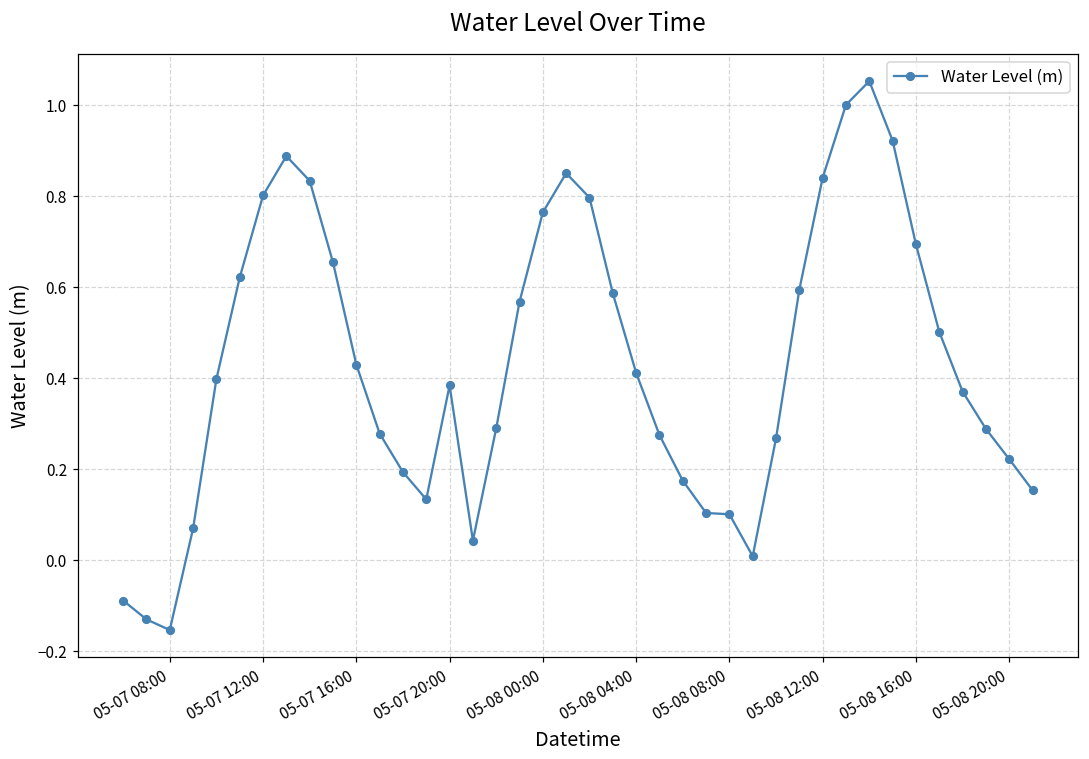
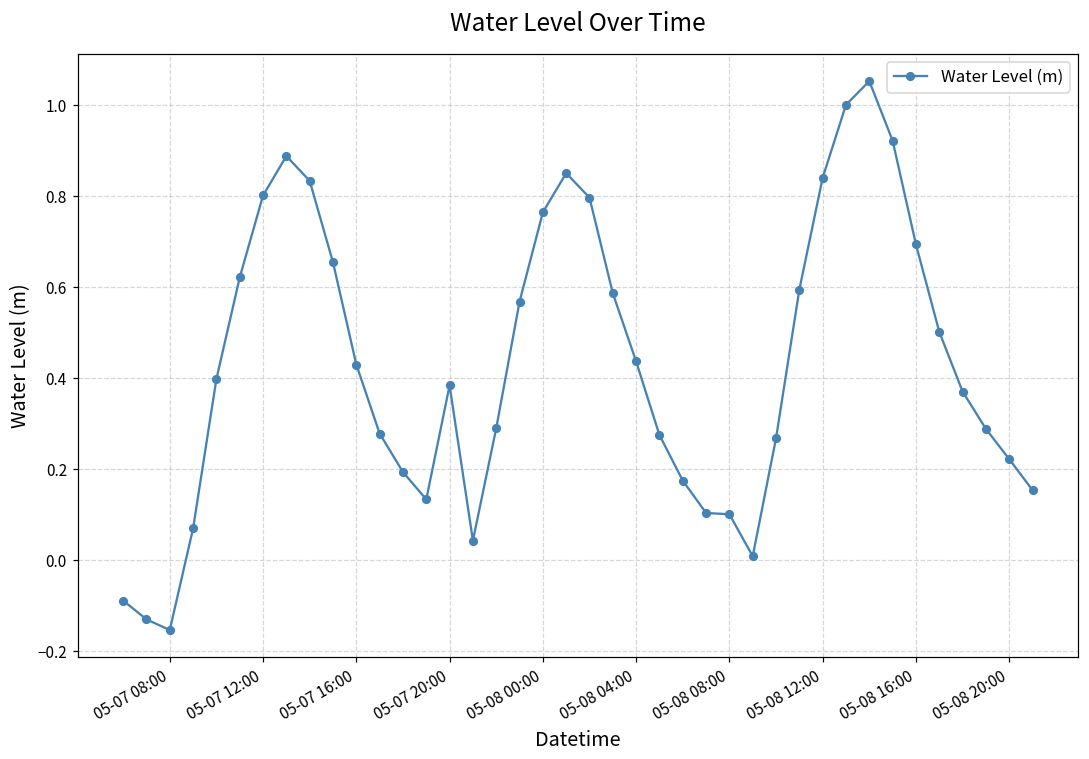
05-08 04:00: 0.41 -> 0.44
